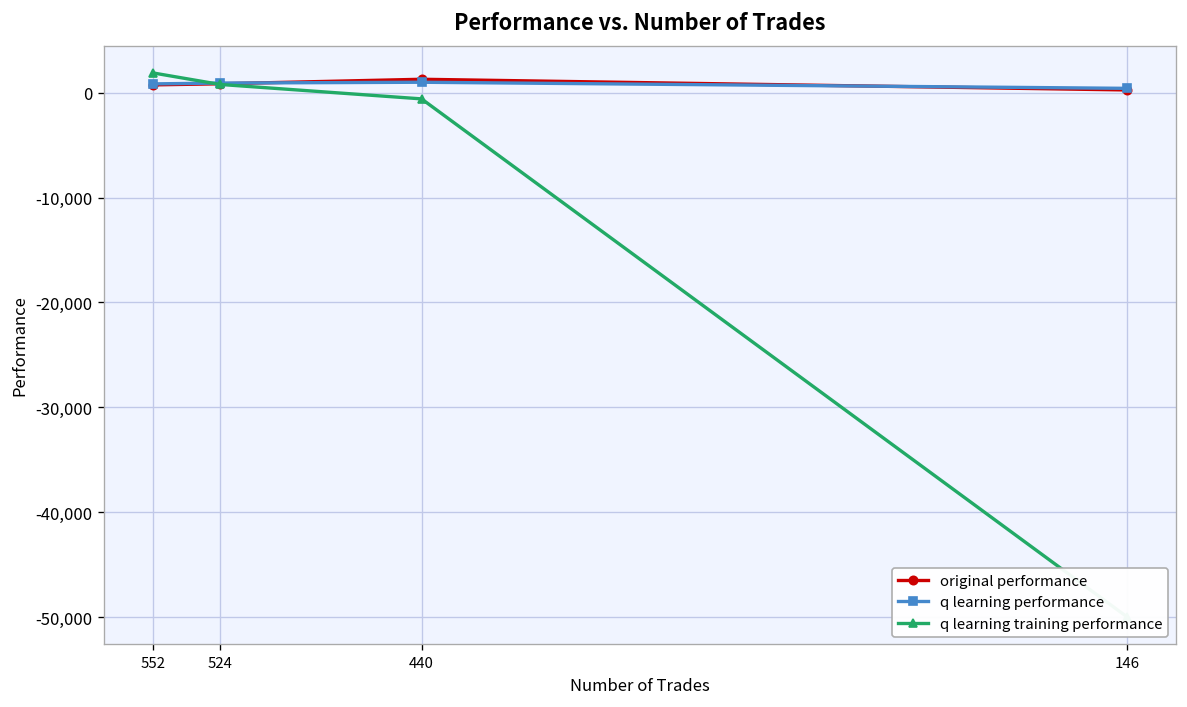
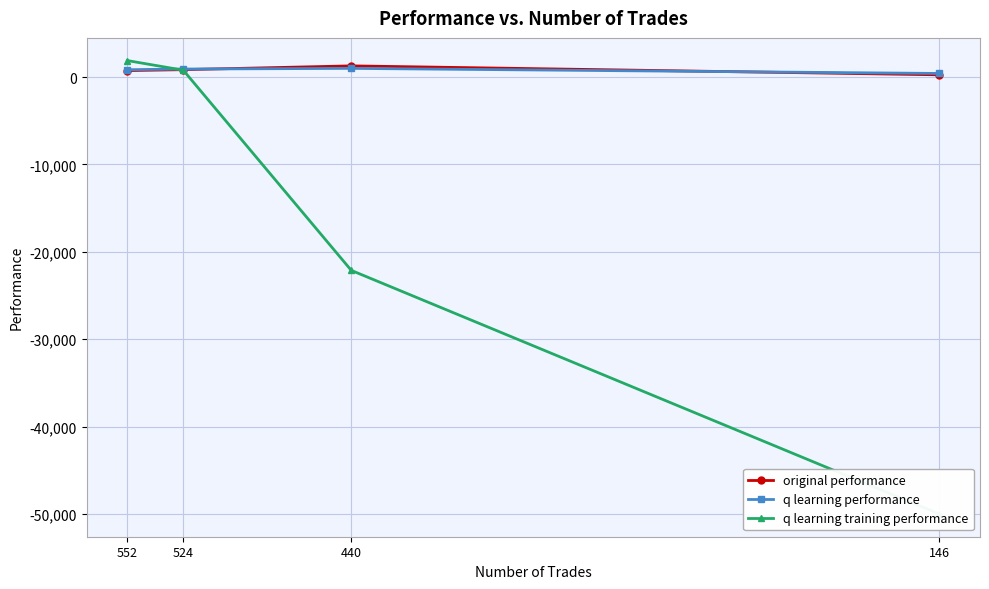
q learning training performance, 440: -1,000 -> -22,000
